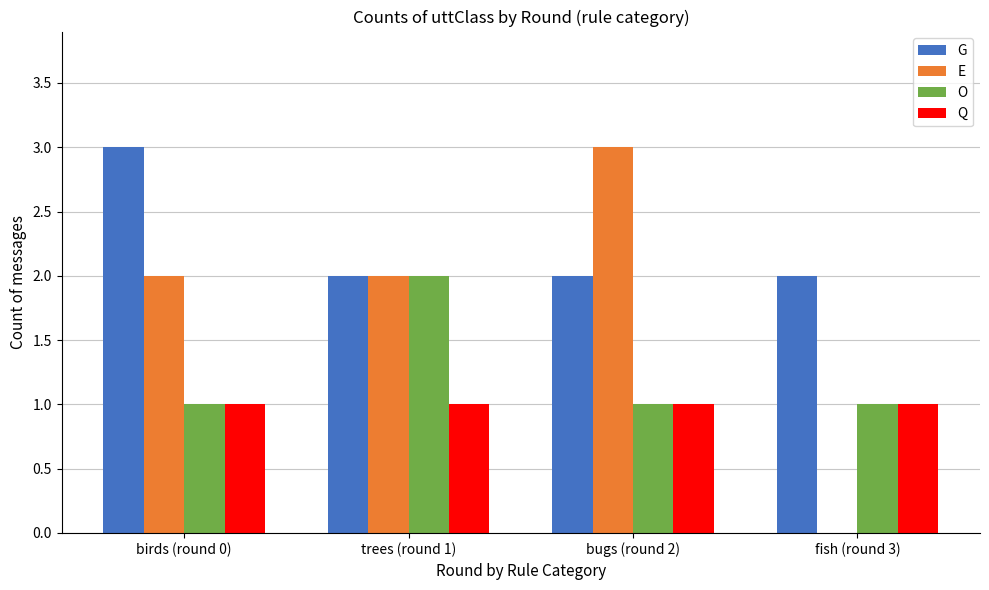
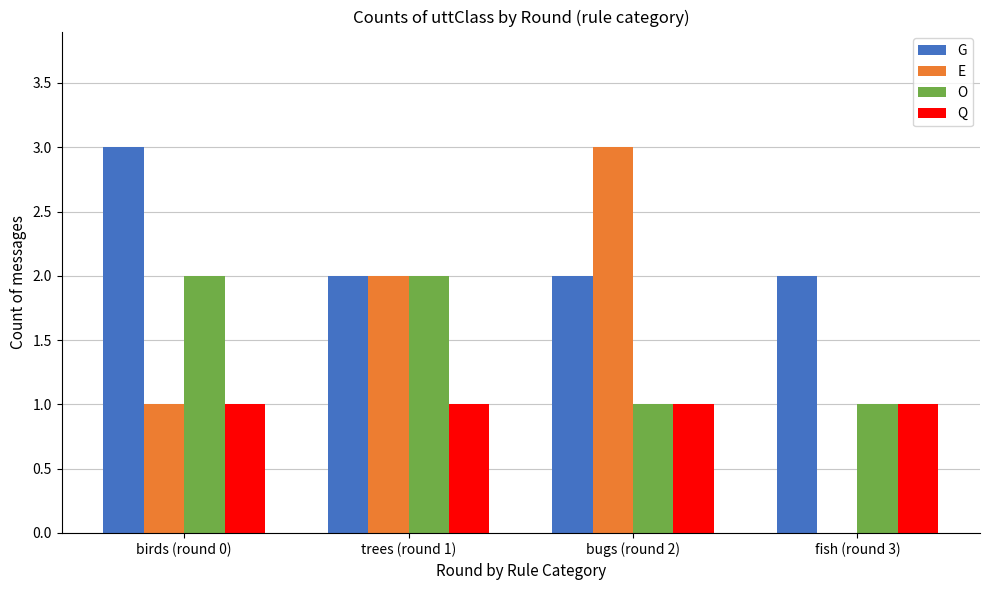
E, birds (round 0): 2 -> 1
O, birds (round 0): 1 -> 2
